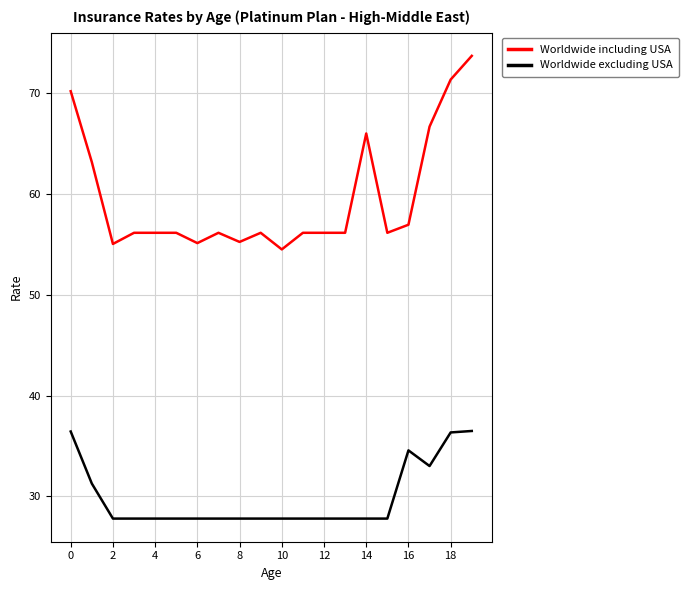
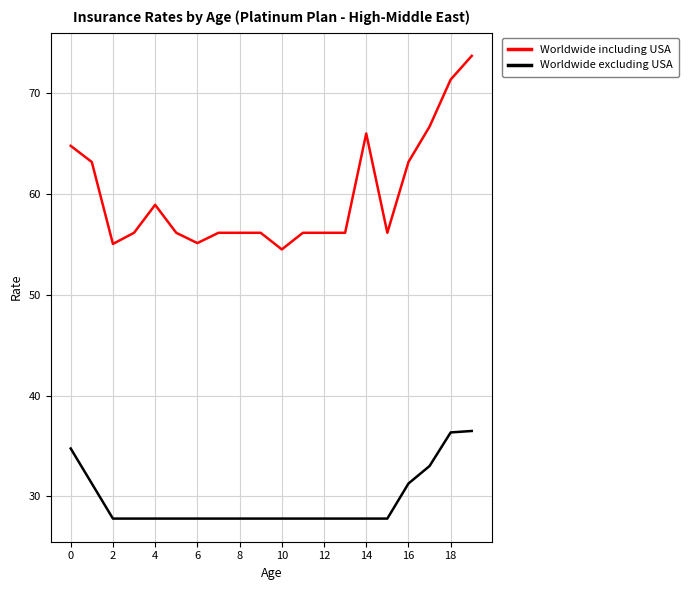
Worldwide including USA, 0: 70.2 -> 64.8
Worldwide excluding USA, 0: 36.4 -> 34.7
Worldwide including USA, 4: 56.1 -> 58.9
Worldwide including USA, 8: 55.2 -> 56.1
Worldwide including USA, 16: 56.9 -> 63.2
Worldwide excluding USA, 16: 34.6 -> 31.3
